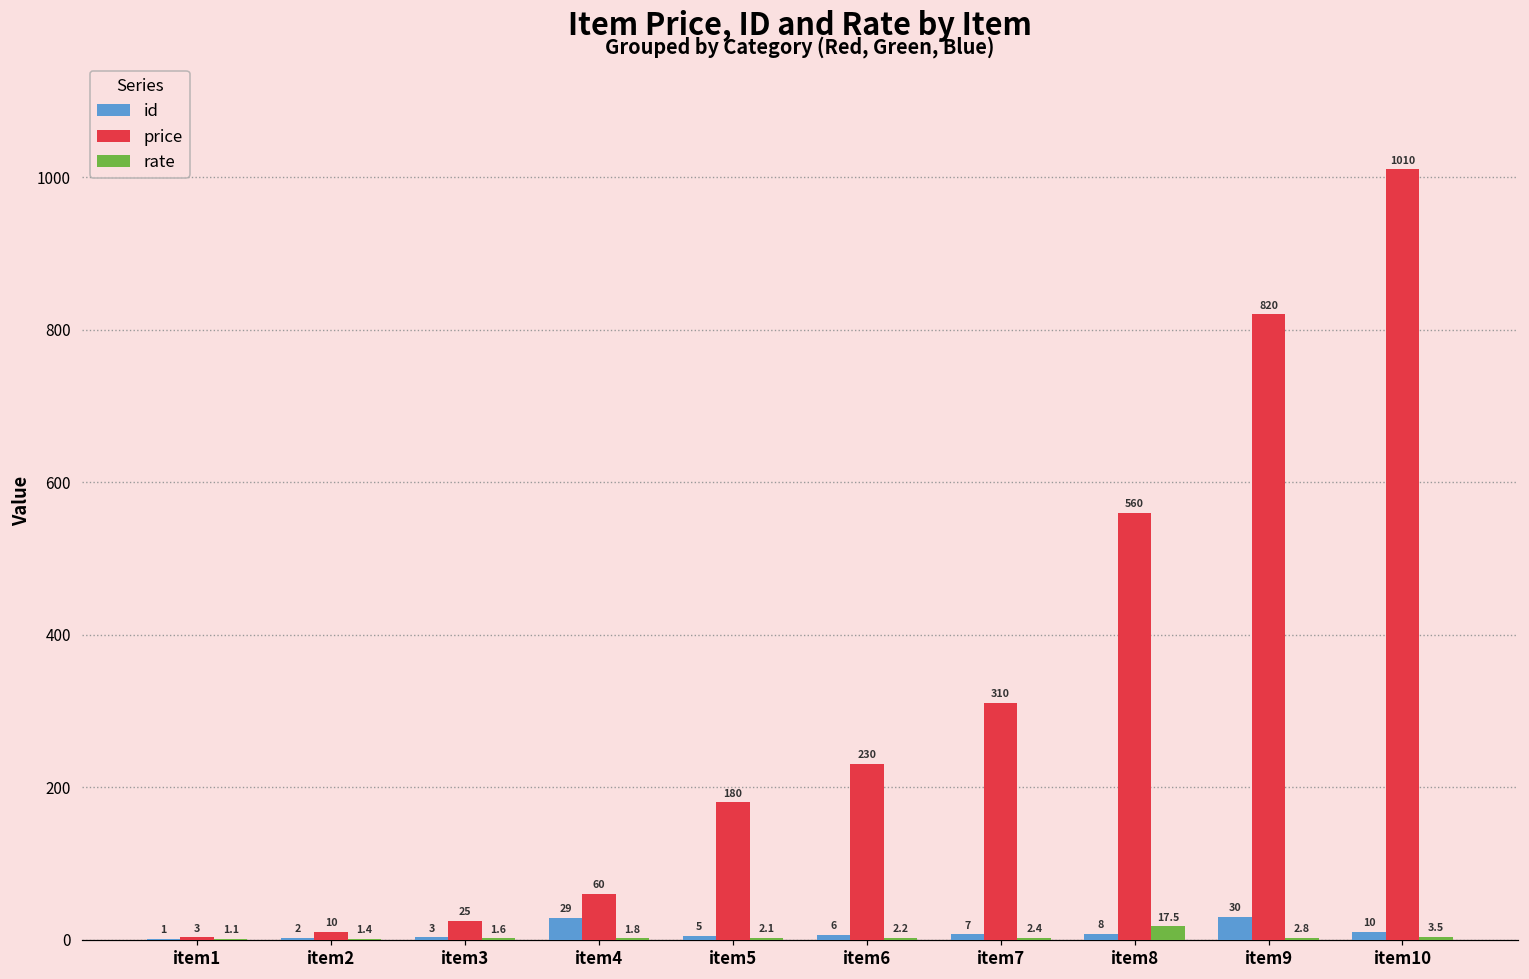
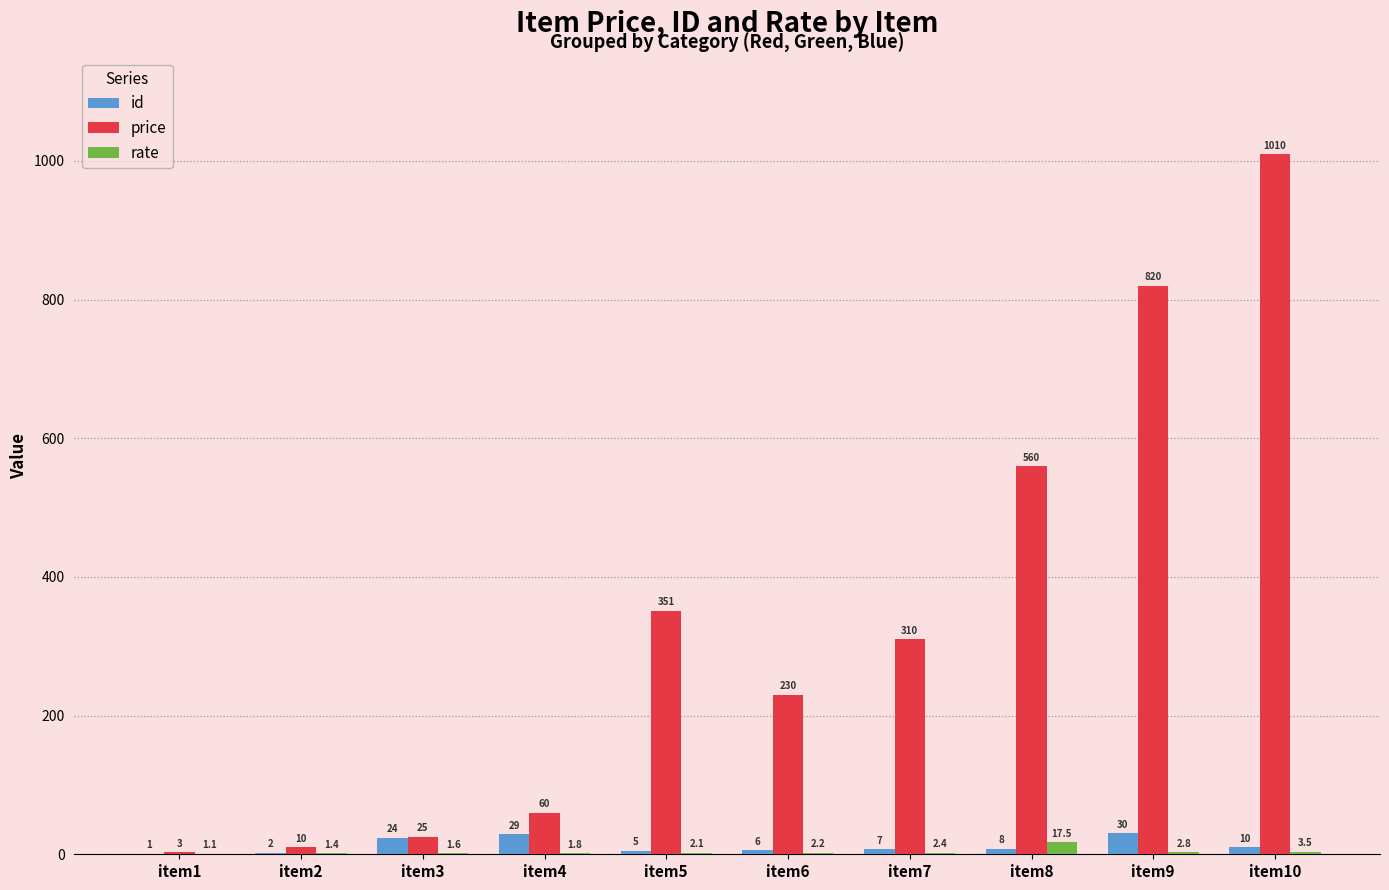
id, item3: 3 -> 24
price, item5: 180 -> 351
